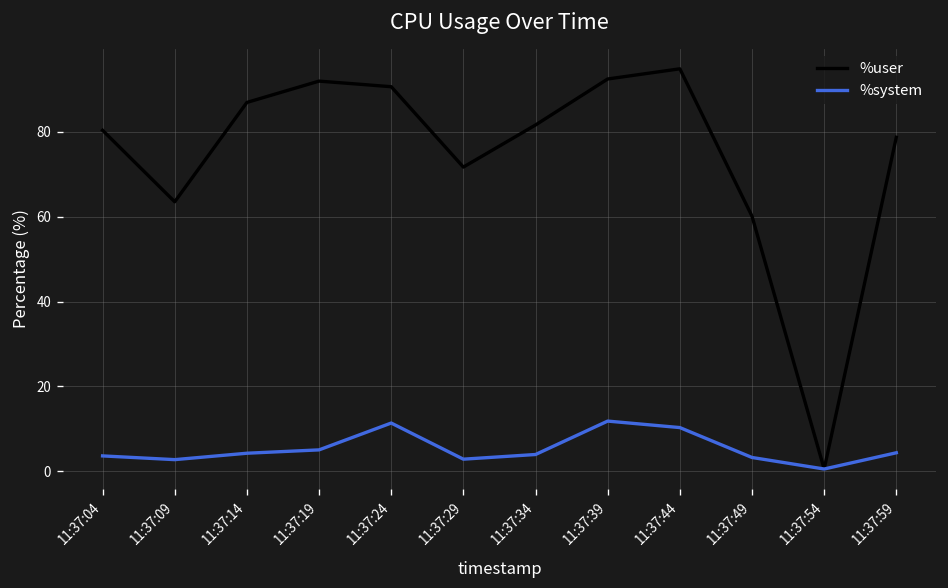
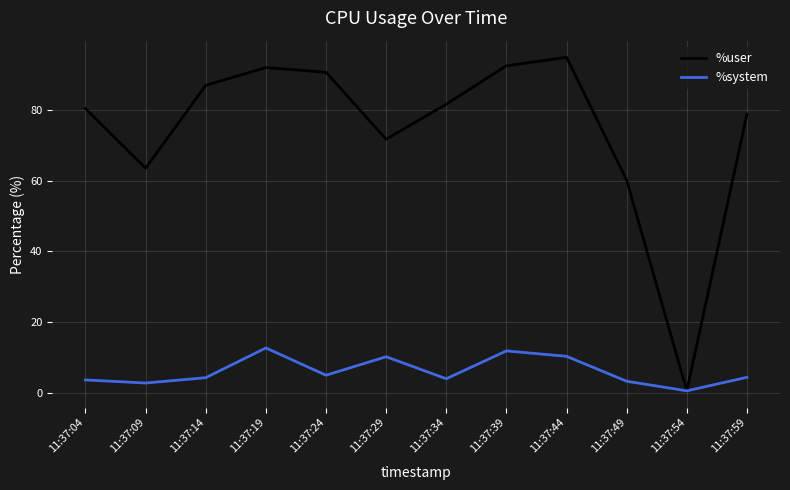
%system, 11:37:19: 5 -> 13
%system, 11:37:24: 11 -> 5
%system, 11:37:29: 3 -> 10
